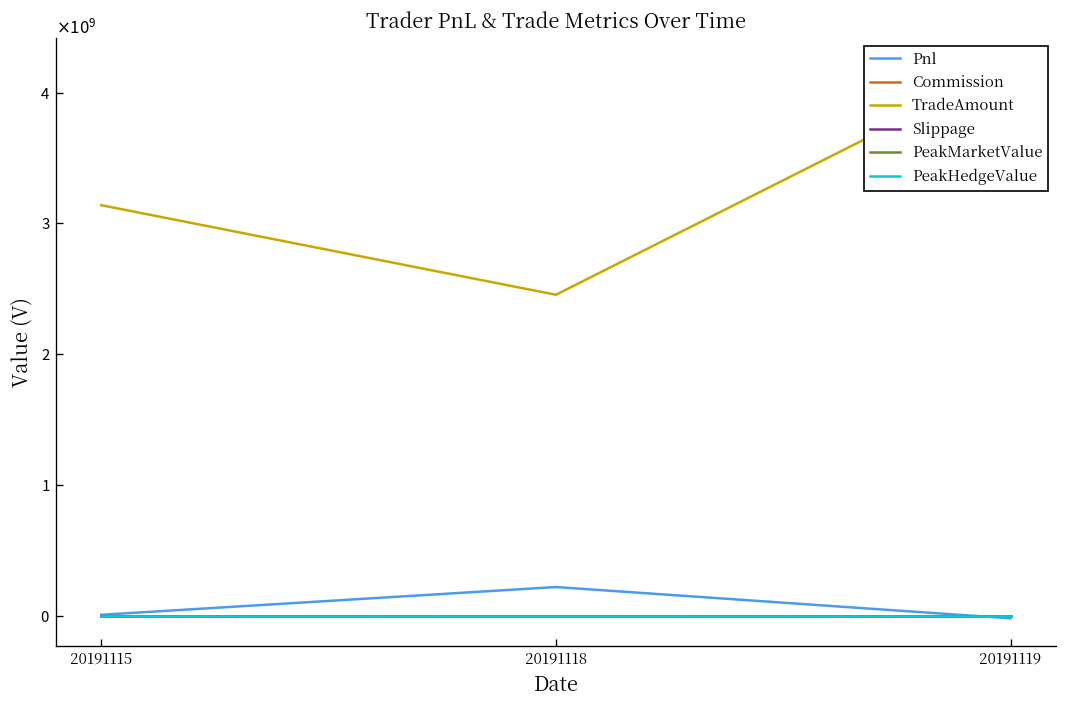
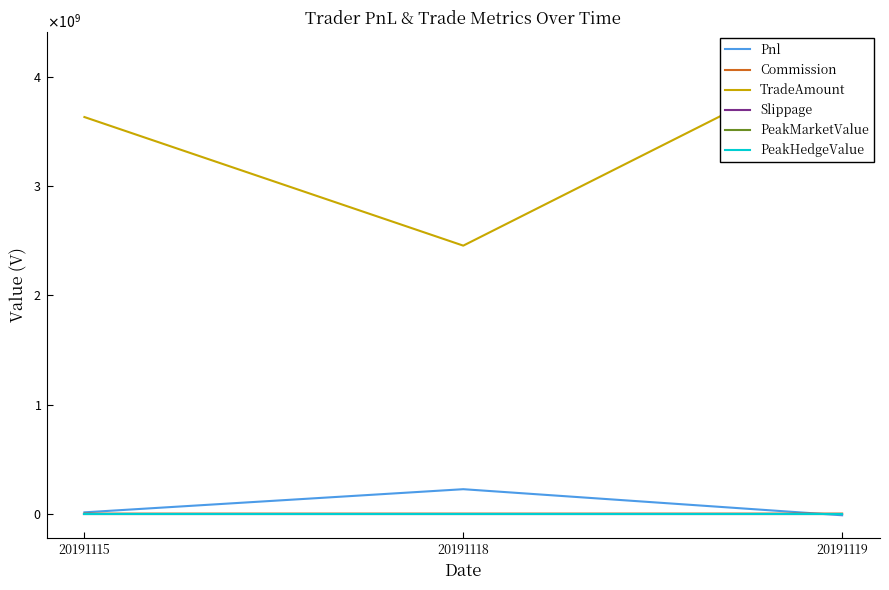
TradeAmount, 20191115: 3140000000 -> 3630000000
